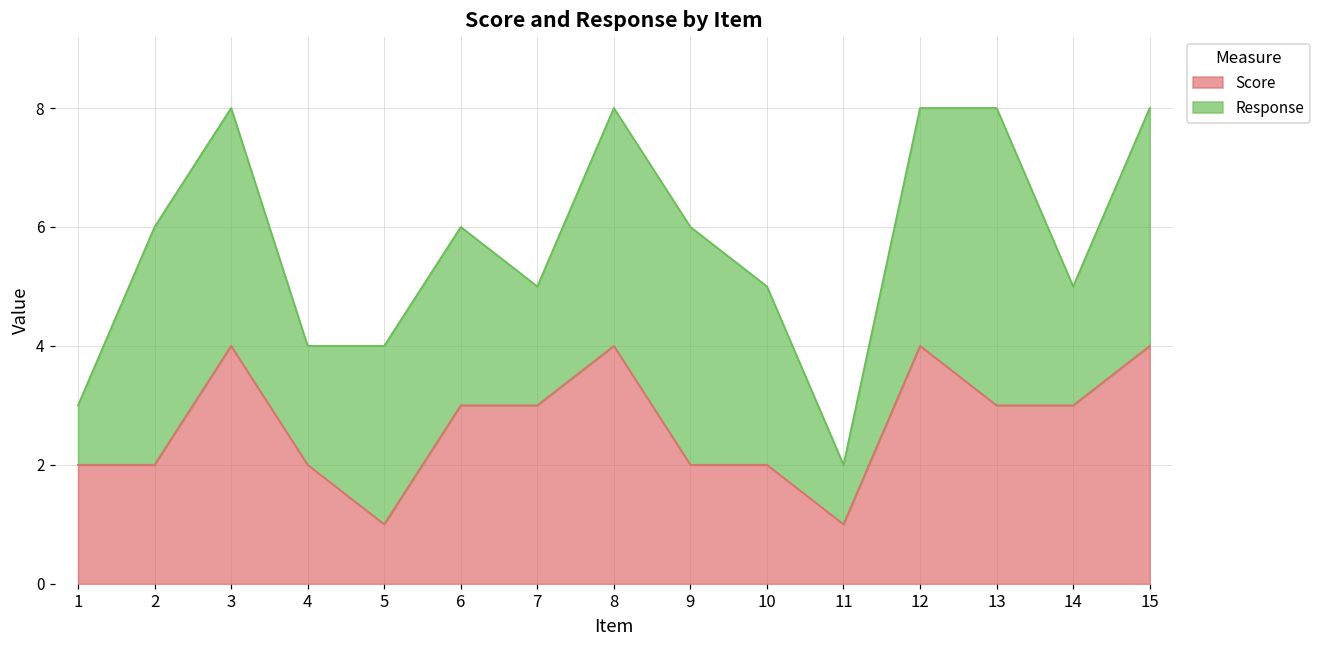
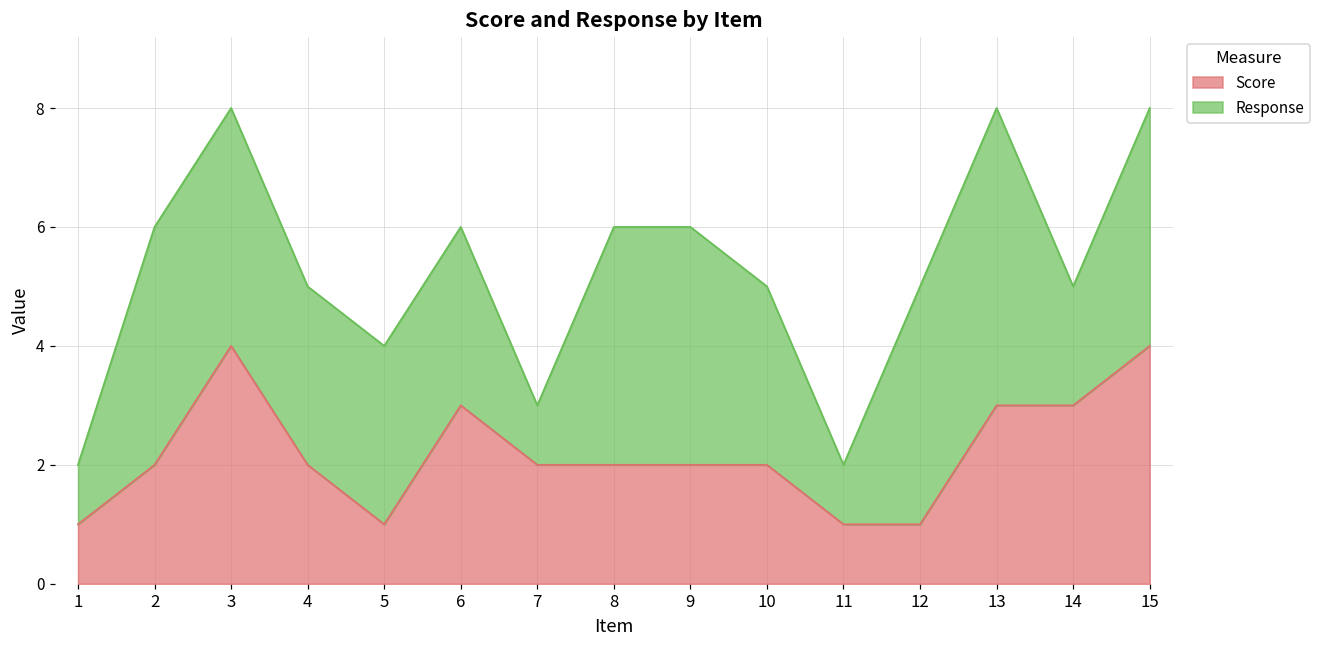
Score, 1: 2 -> 1
Response, 4: 2 -> 3
Score, 7: 3 -> 2
Response, 7: 2 -> 1
Score, 8: 4 -> 2
Score, 12: 4 -> 1
